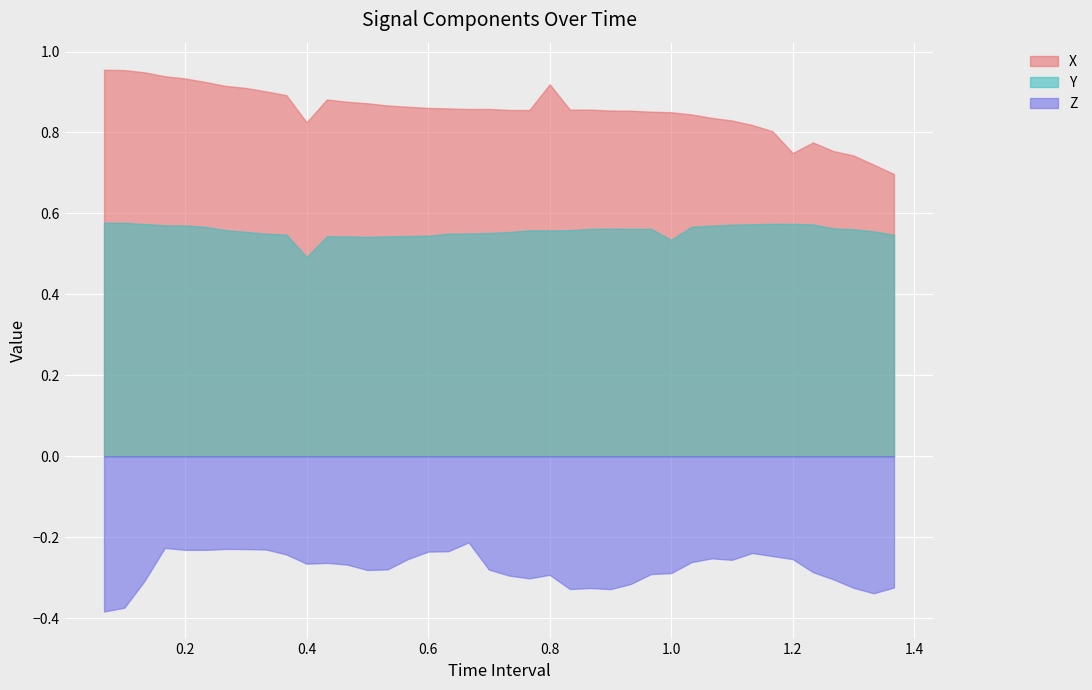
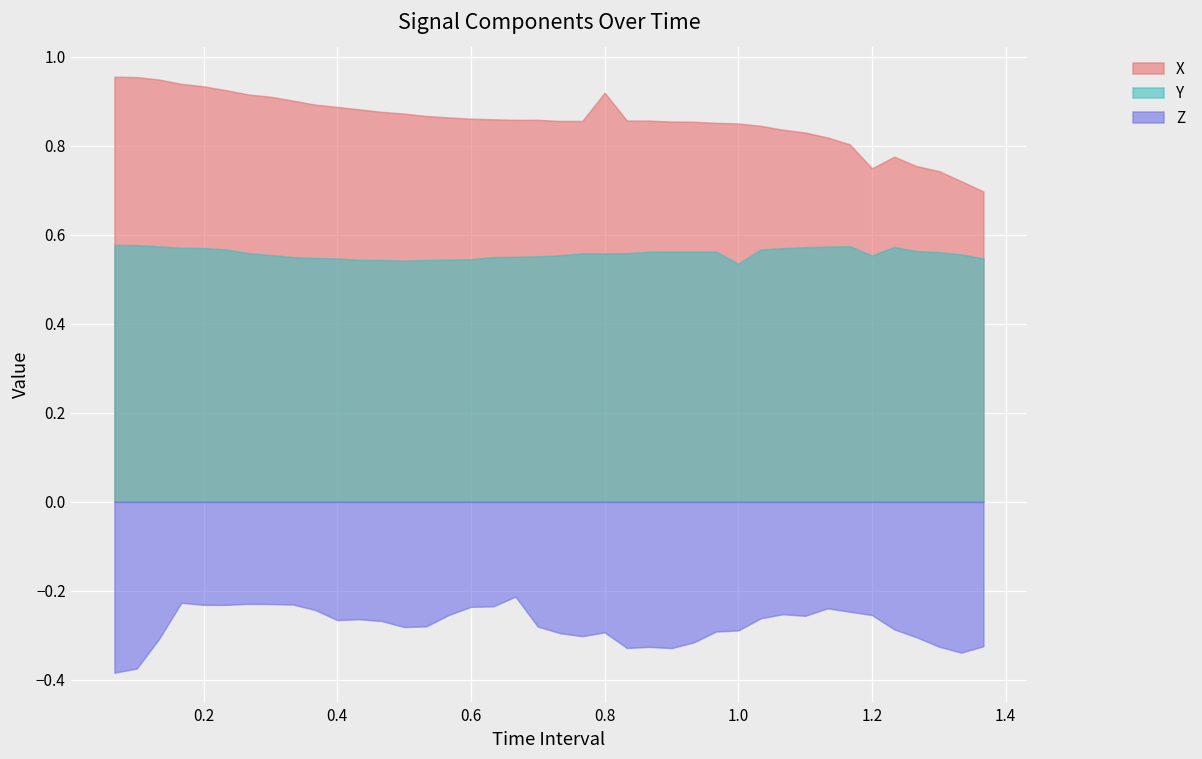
X, 0.4: 0.83 -> 0.89
Y, 0.4: 0.49 -> 0.55
Y, 1.2: 0.57 -> 0.55
